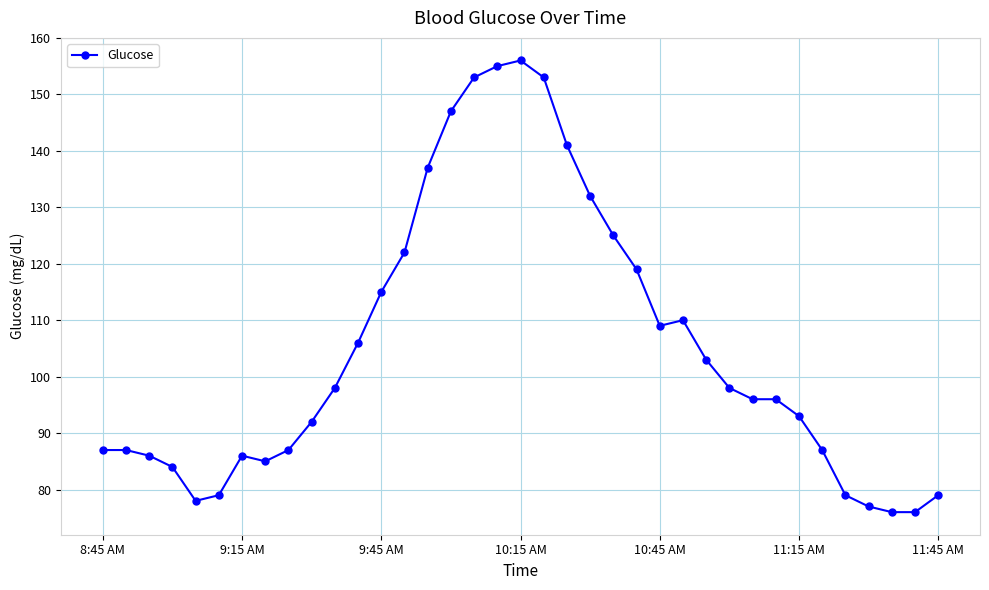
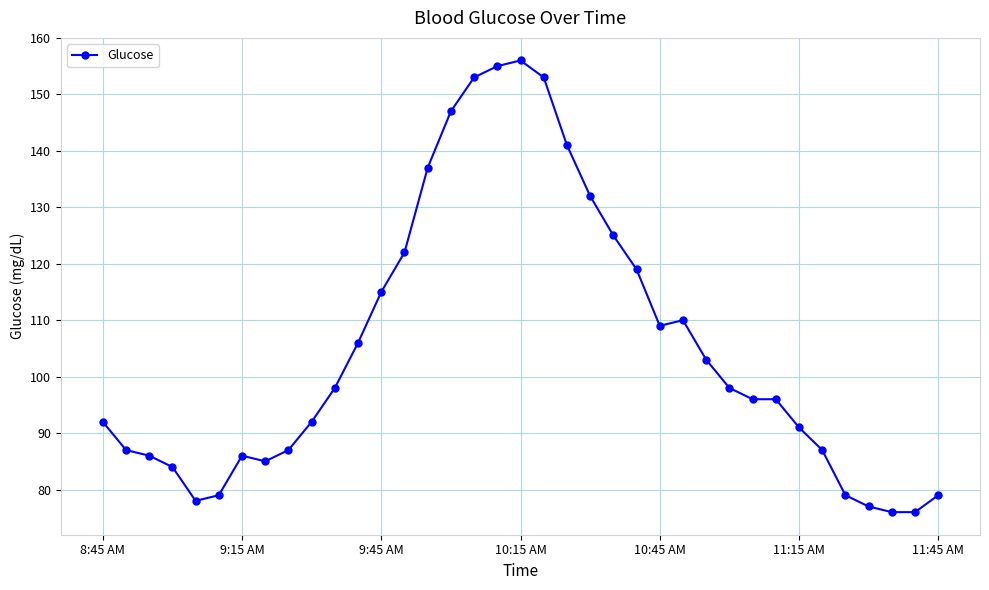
8:45 AM: 87 -> 92
11:15 AM: 93 -> 91
